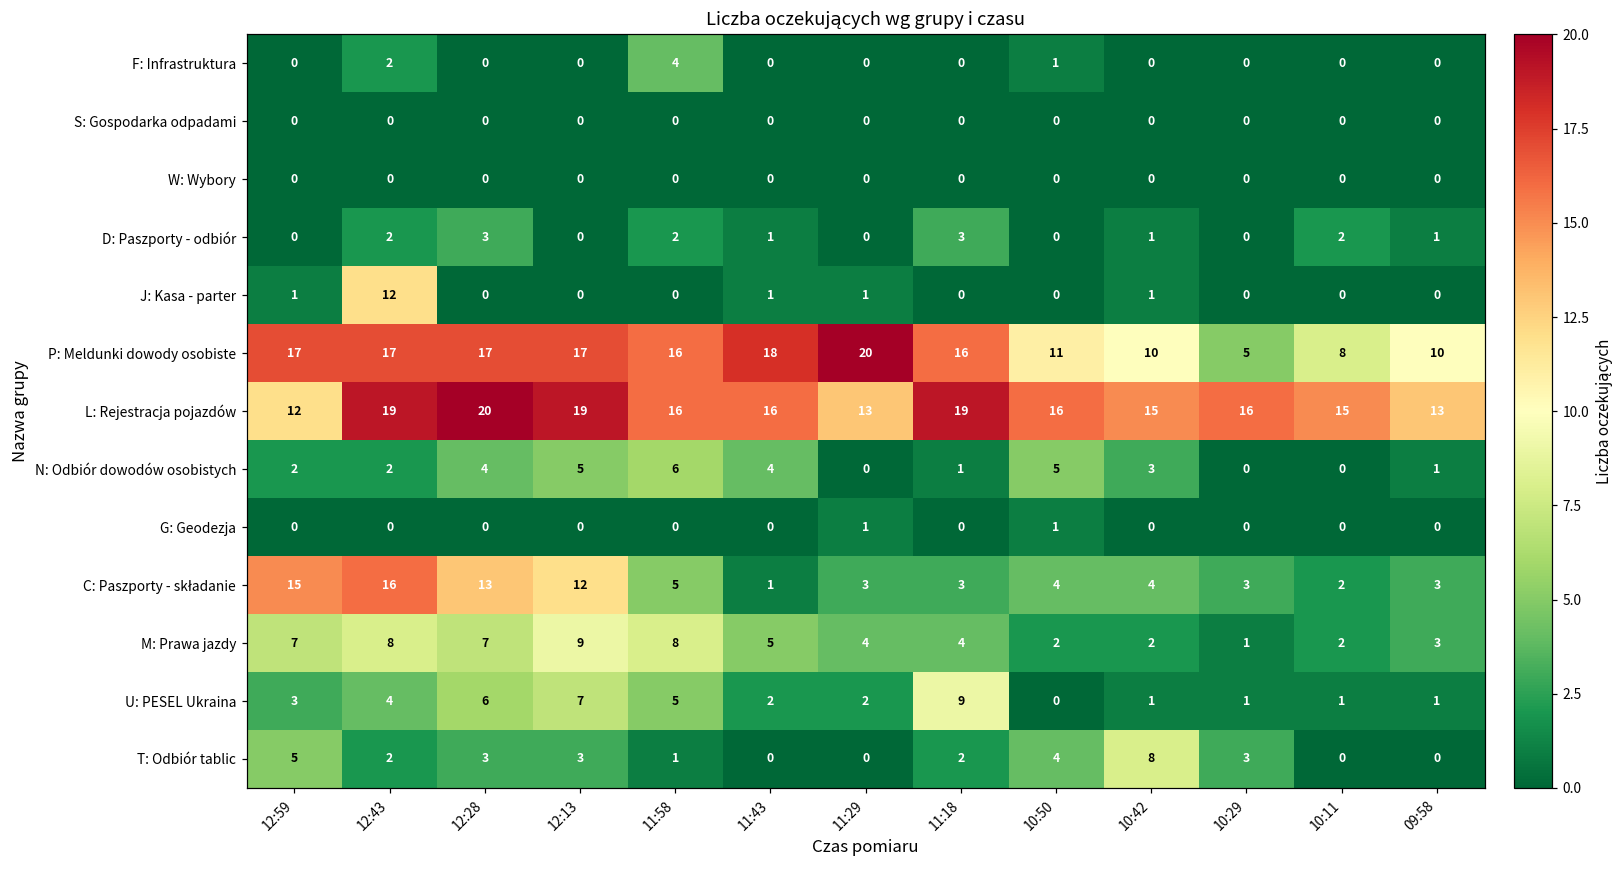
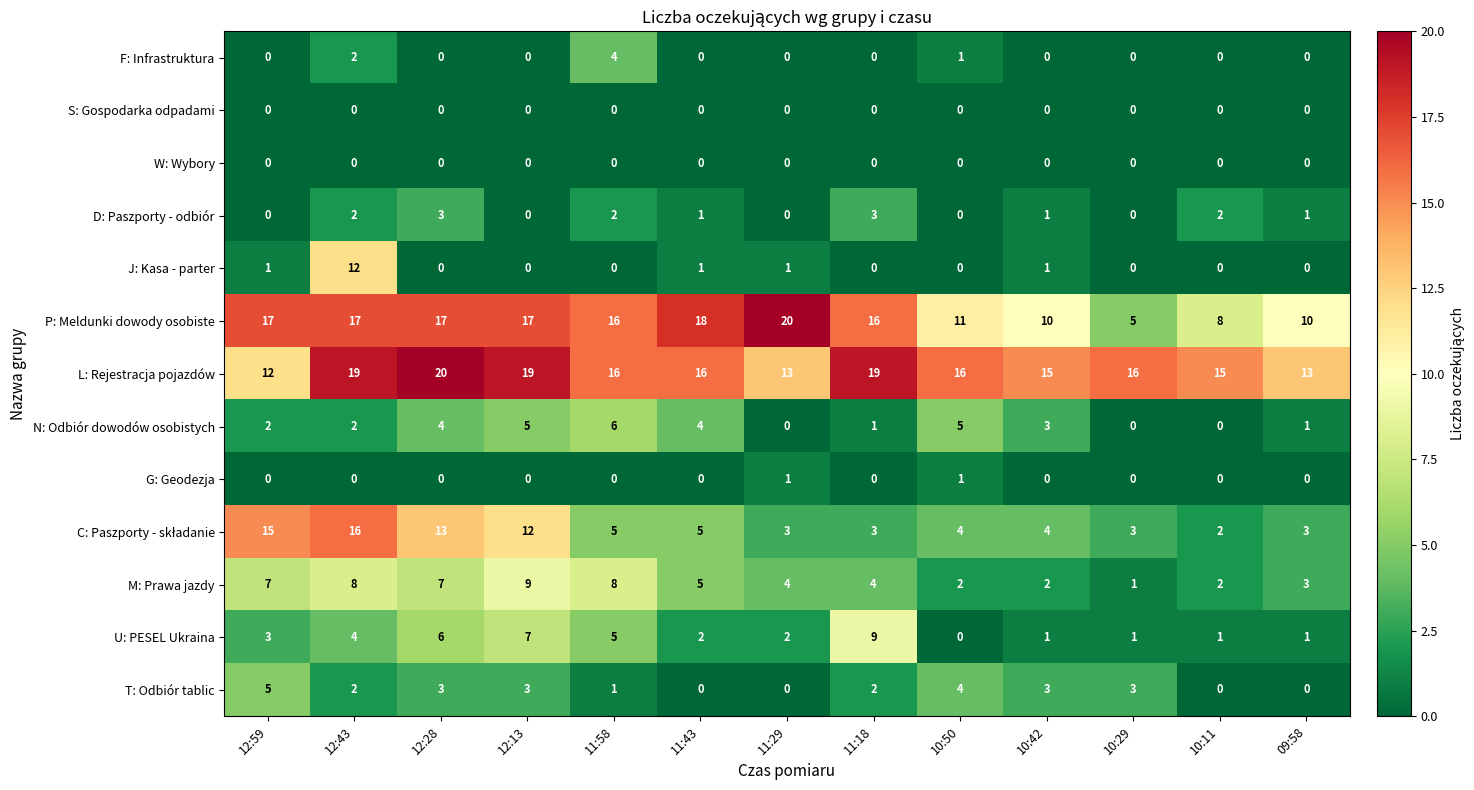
C: Paszporty - składanie, 11:43: 1 -> 5
T: Odbiór tablic, 10:42: 8 -> 3
